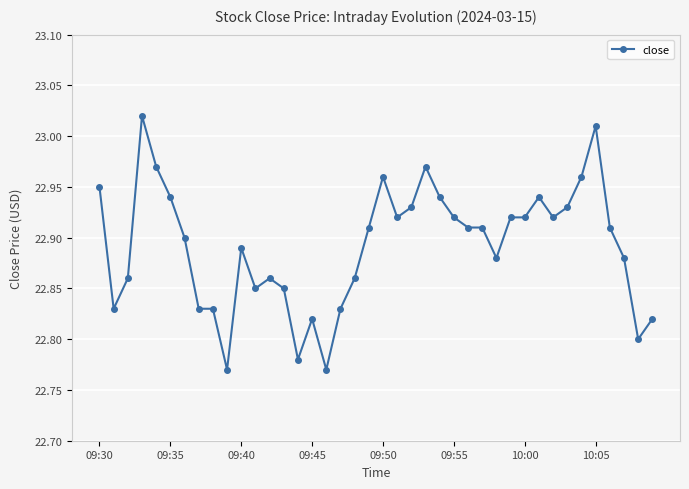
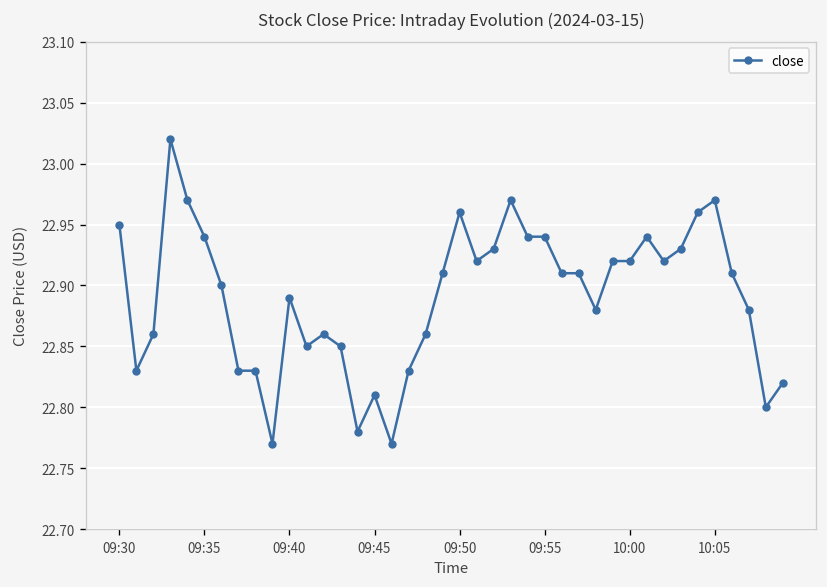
09:45: 22.82 -> 22.81
09:55: 22.92 -> 22.94
10:05: 23.01 -> 22.97
